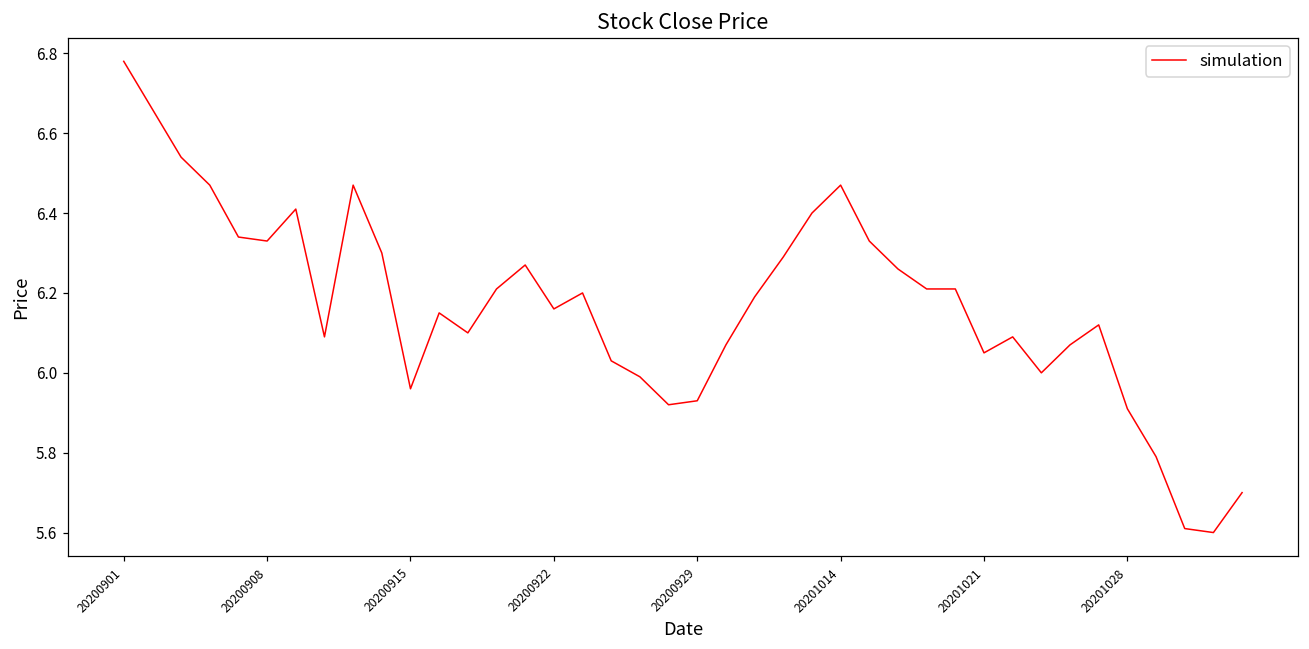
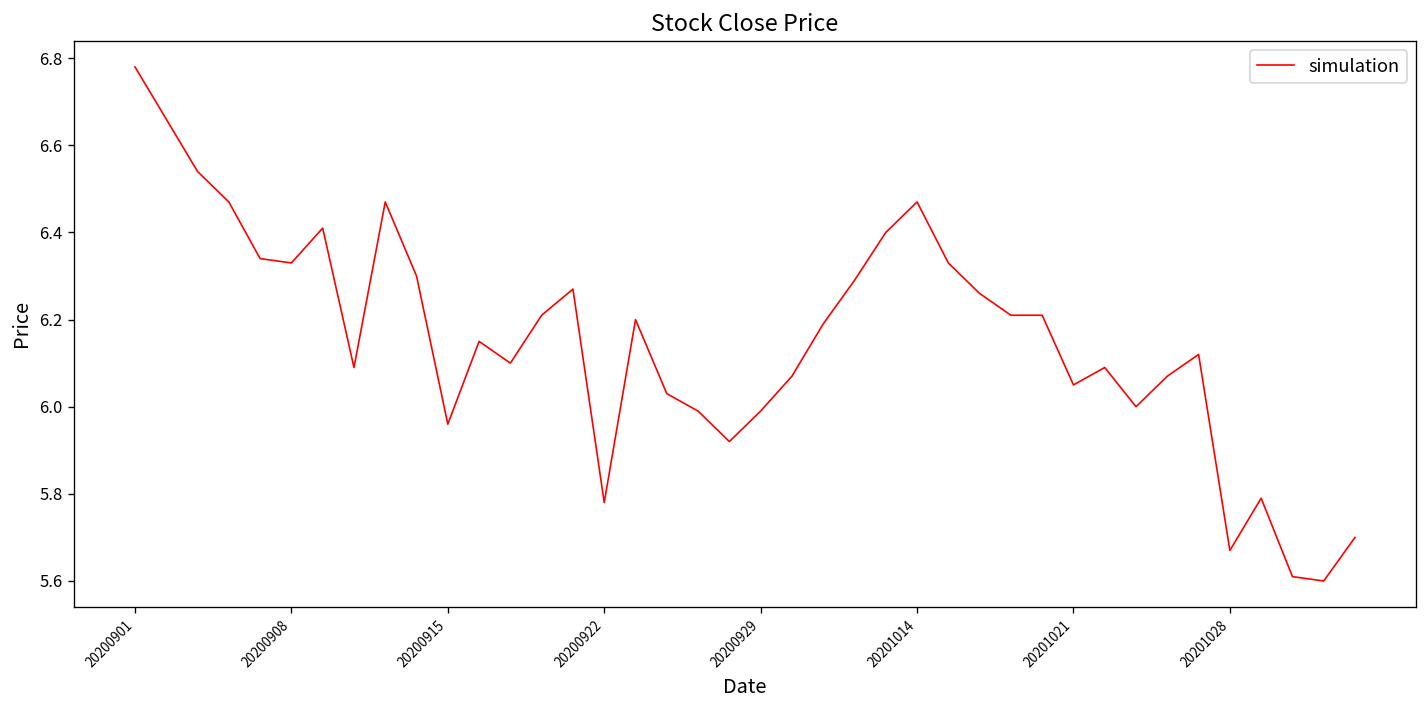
20200922: 6.16 -> 5.78
20200929: 5.93 -> 5.99
20201028: 5.91 -> 5.67
